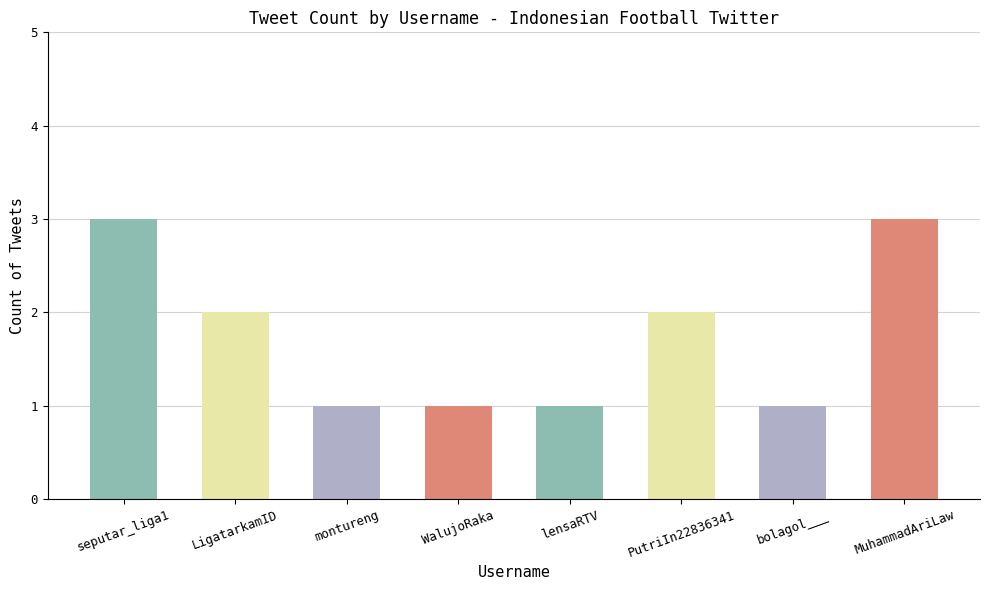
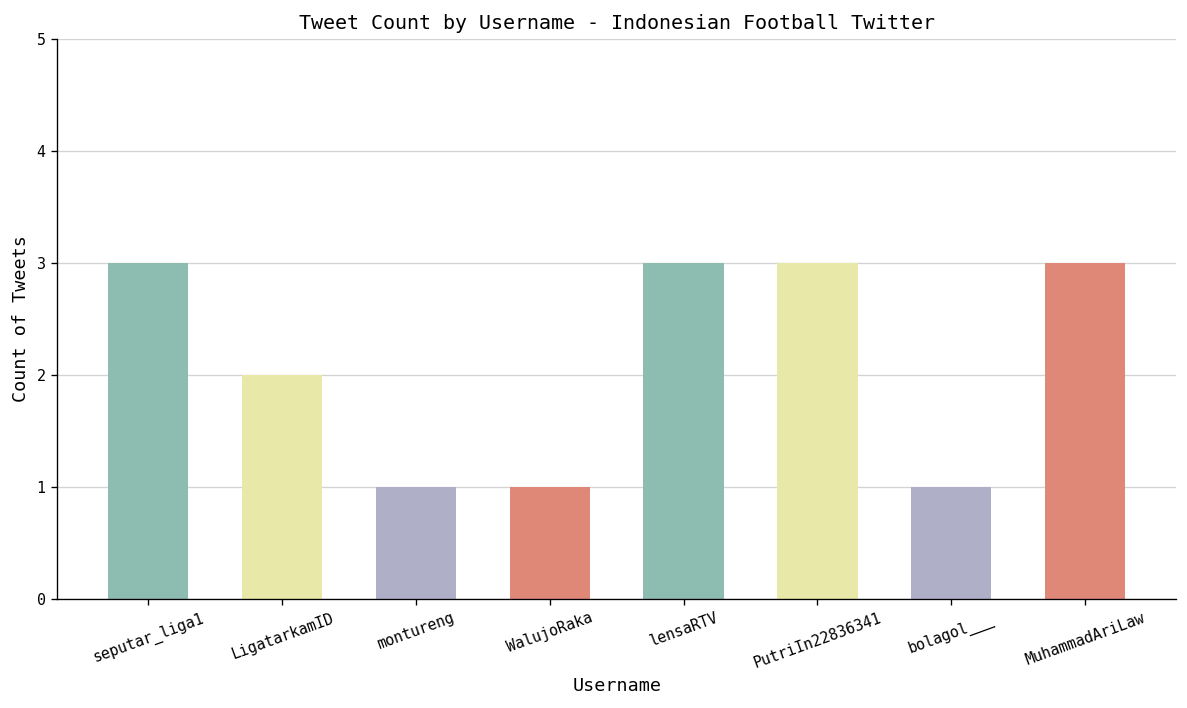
lensaRTV: 1 -> 3
PutriIn22836341: 2 -> 3
